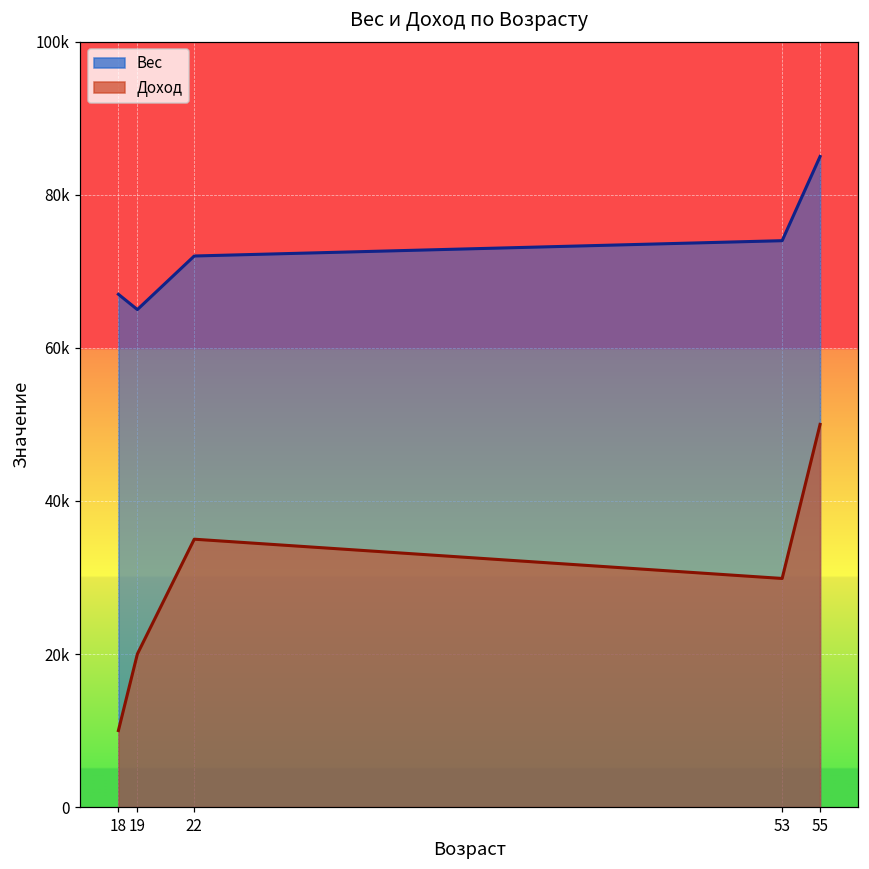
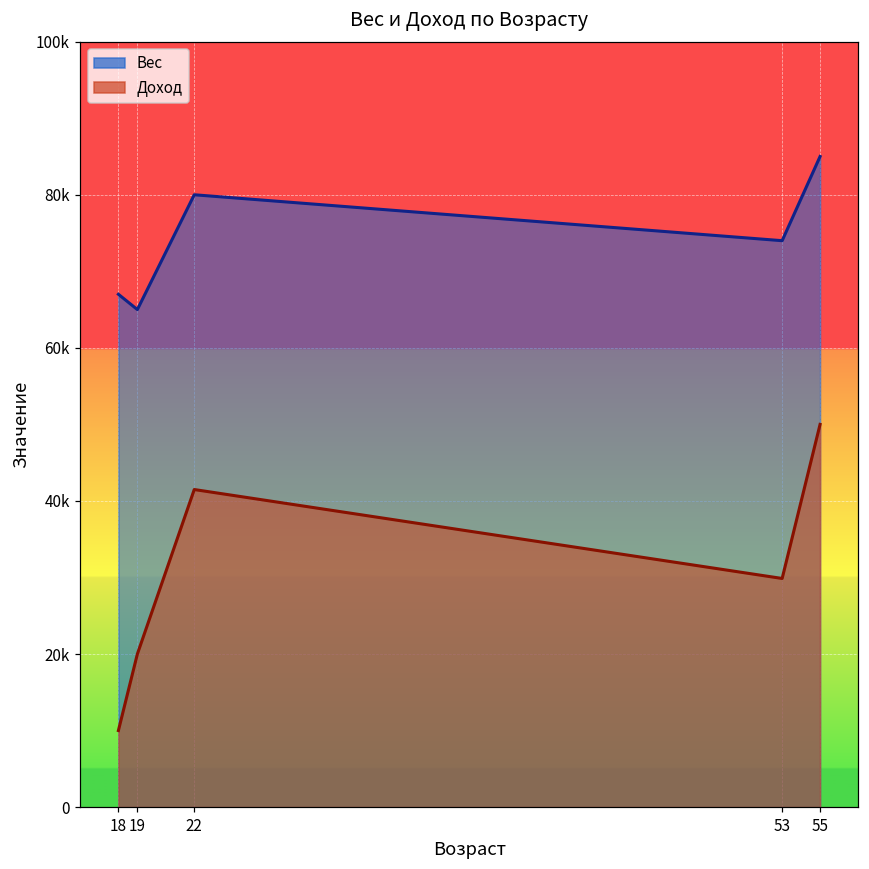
Вес, 22: 72000 -> 80000
Доход, 22: 35000 -> 41000
